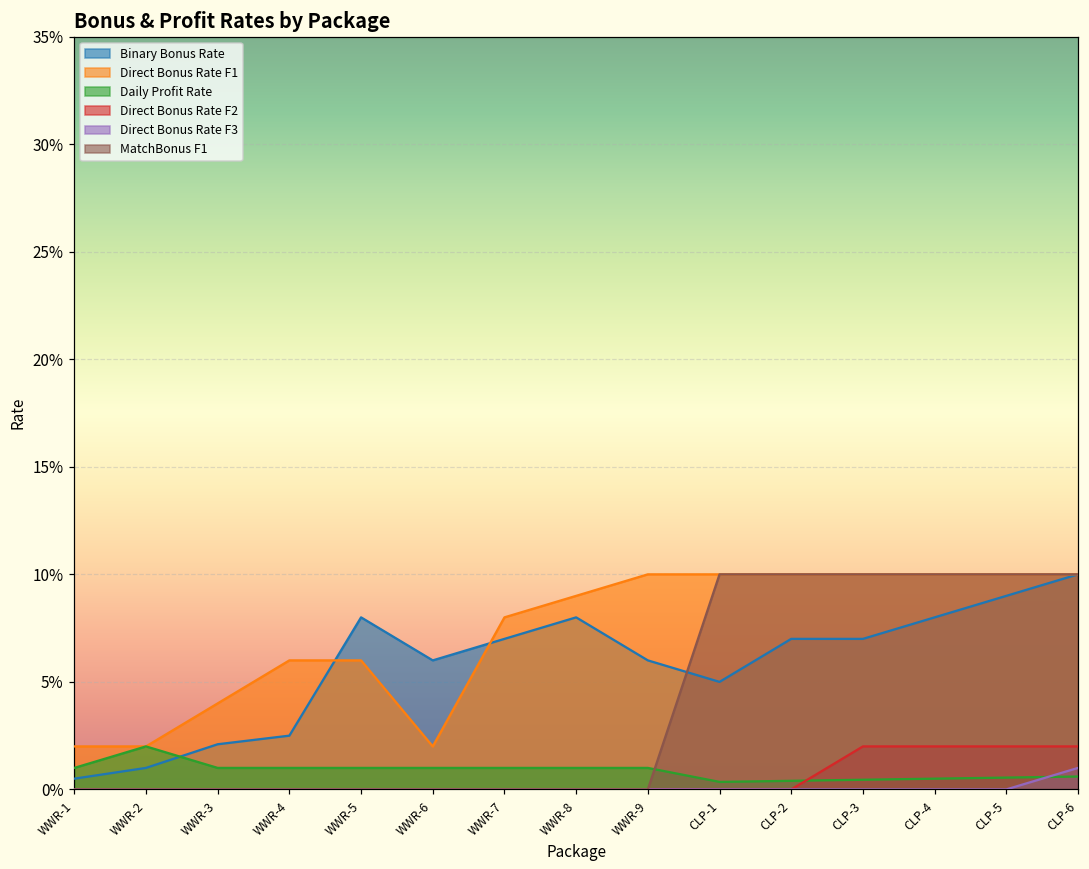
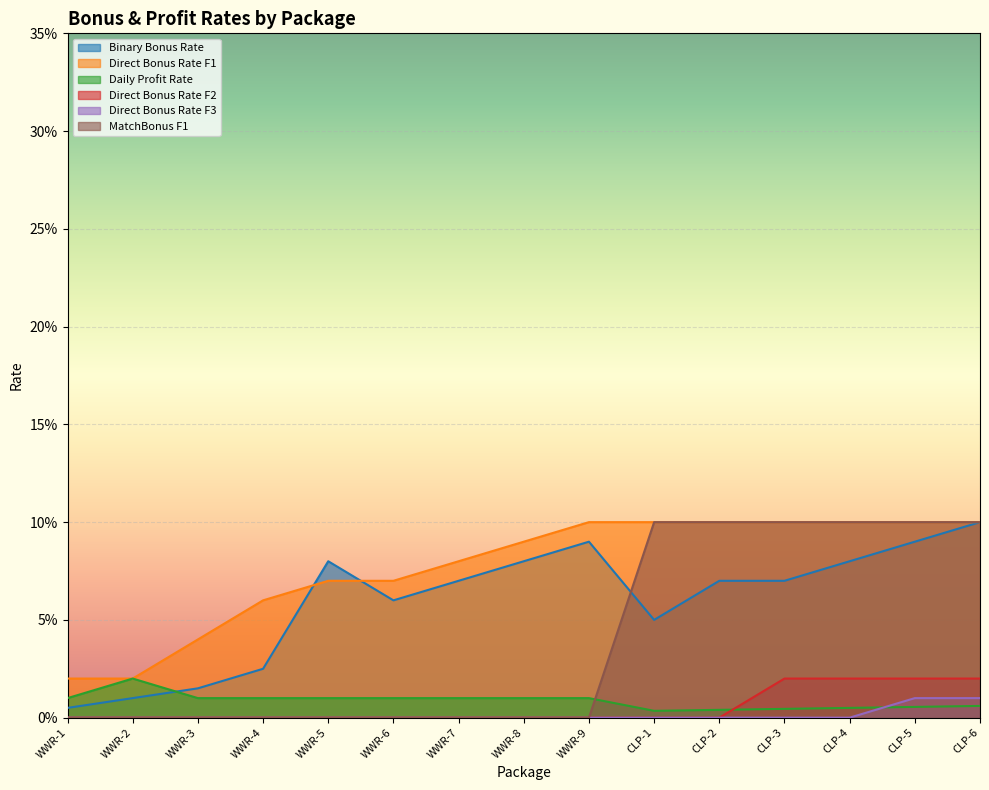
Binary Bonus Rate, WWR-3: 2.1% -> 1.5%
Direct Bonus Rate F1, WWR-5: 6.0% -> 7.0%
Direct Bonus Rate F1, WWR-6: 2.0% -> 7.0%
Binary Bonus Rate, WWR-9: 6.0% -> 9.0%
Direct Bonus Rate F3, CLP-5: 0.0% -> 1.0%
